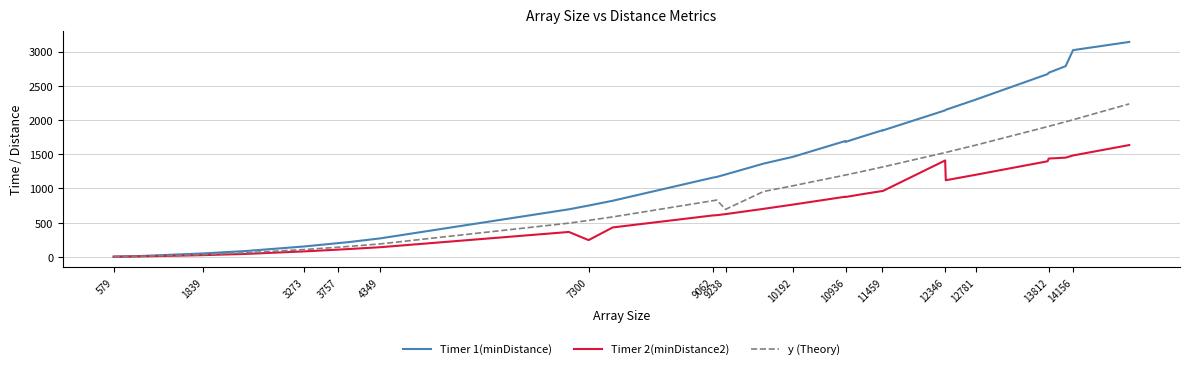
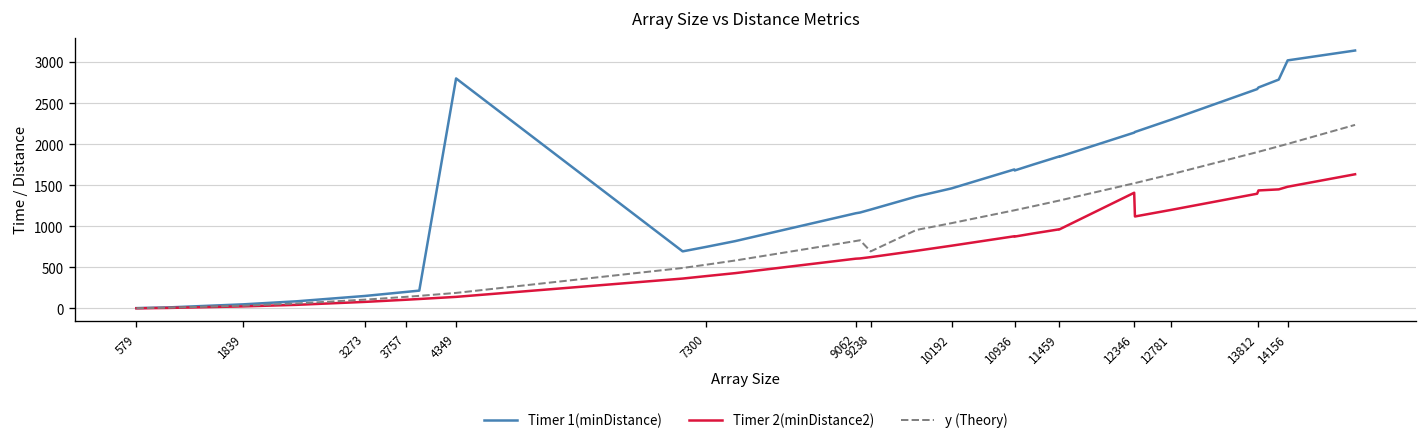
Timer 1(minDistance), 4349: 300 -> 2800
Timer 2(minDistance2), 7300: 200 -> 400
